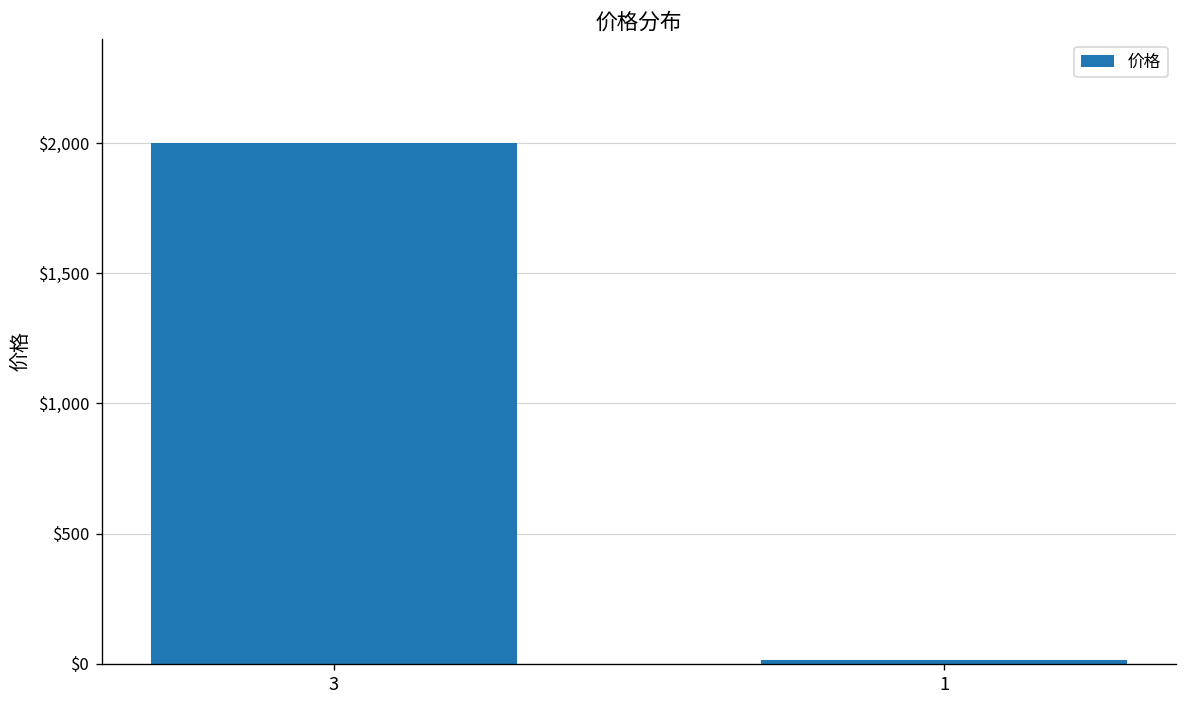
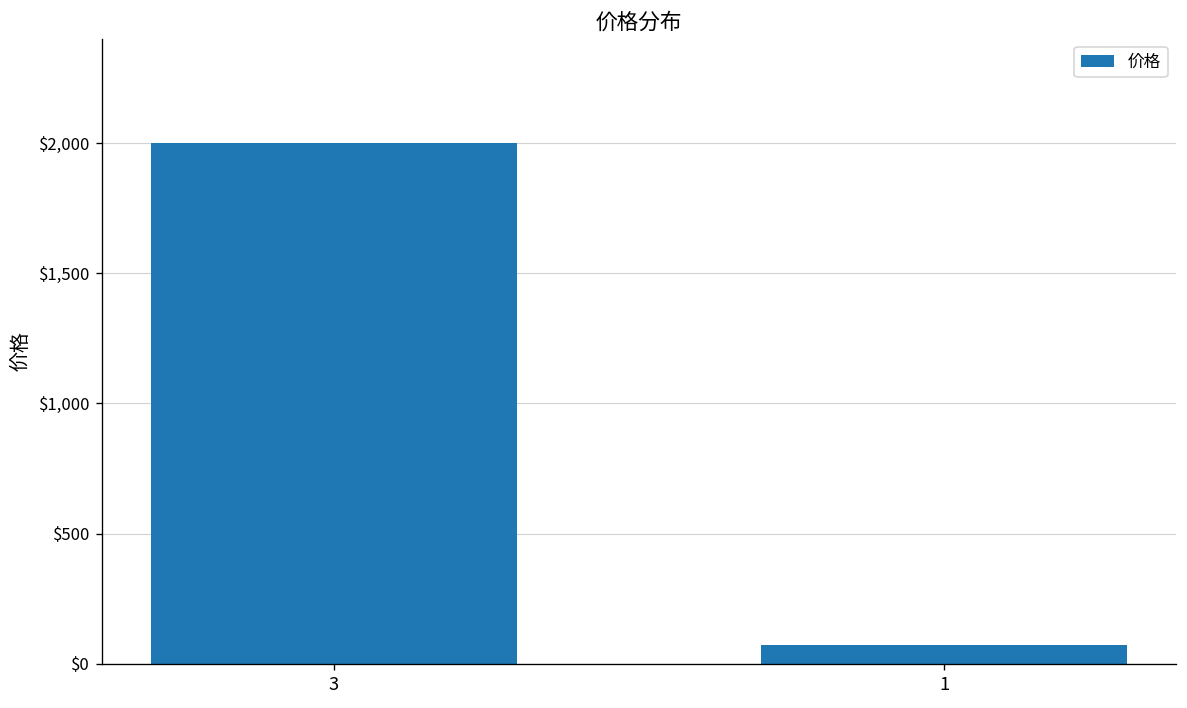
1: $20 -> $70
